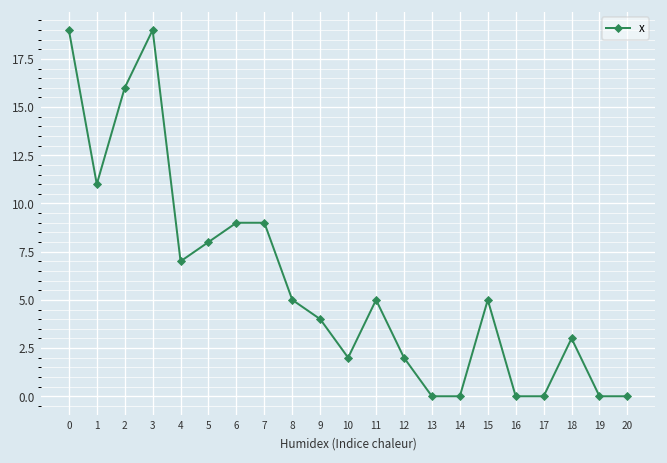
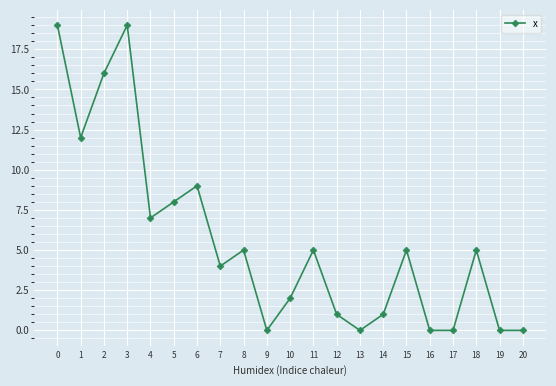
1: 11 -> 12
7: 9 -> 4
9: 4 -> 0
12: 2 -> 1
14: 0 -> 1
18: 3 -> 5
